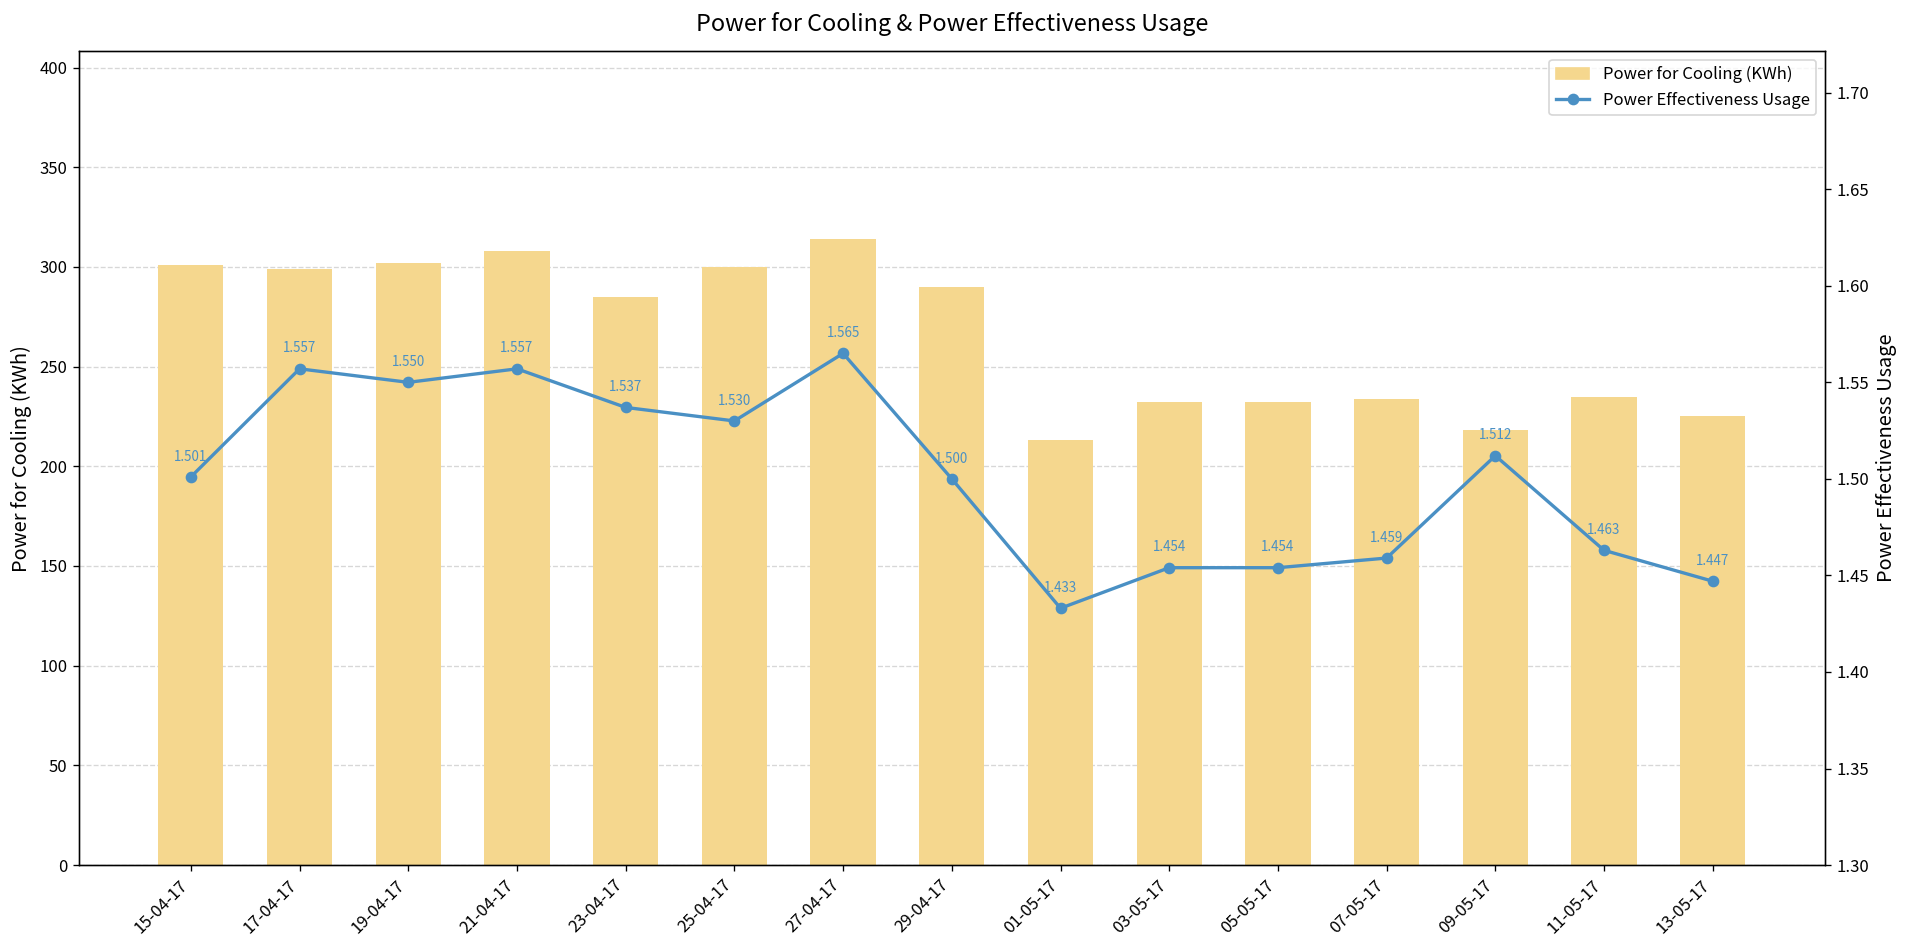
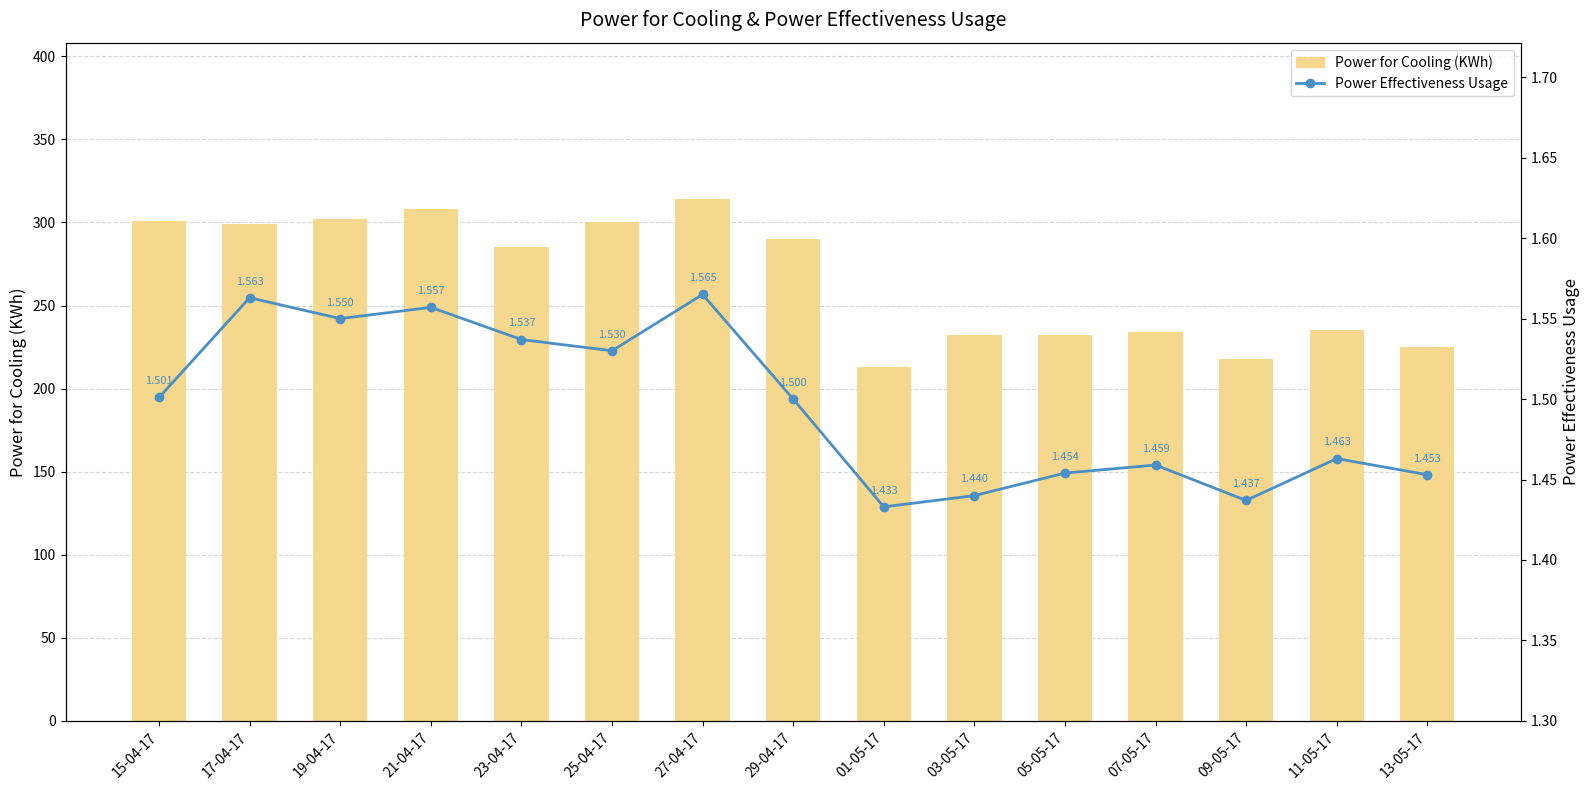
Power Effectiveness Usage, 17-04-17: 1.557 -> 1.563
Power Effectiveness Usage, 03-05-17: 1.454 -> 1.440
Power Effectiveness Usage, 09-05-17: 1.512 -> 1.437
Power Effectiveness Usage, 13-05-17: 1.447 -> 1.453
